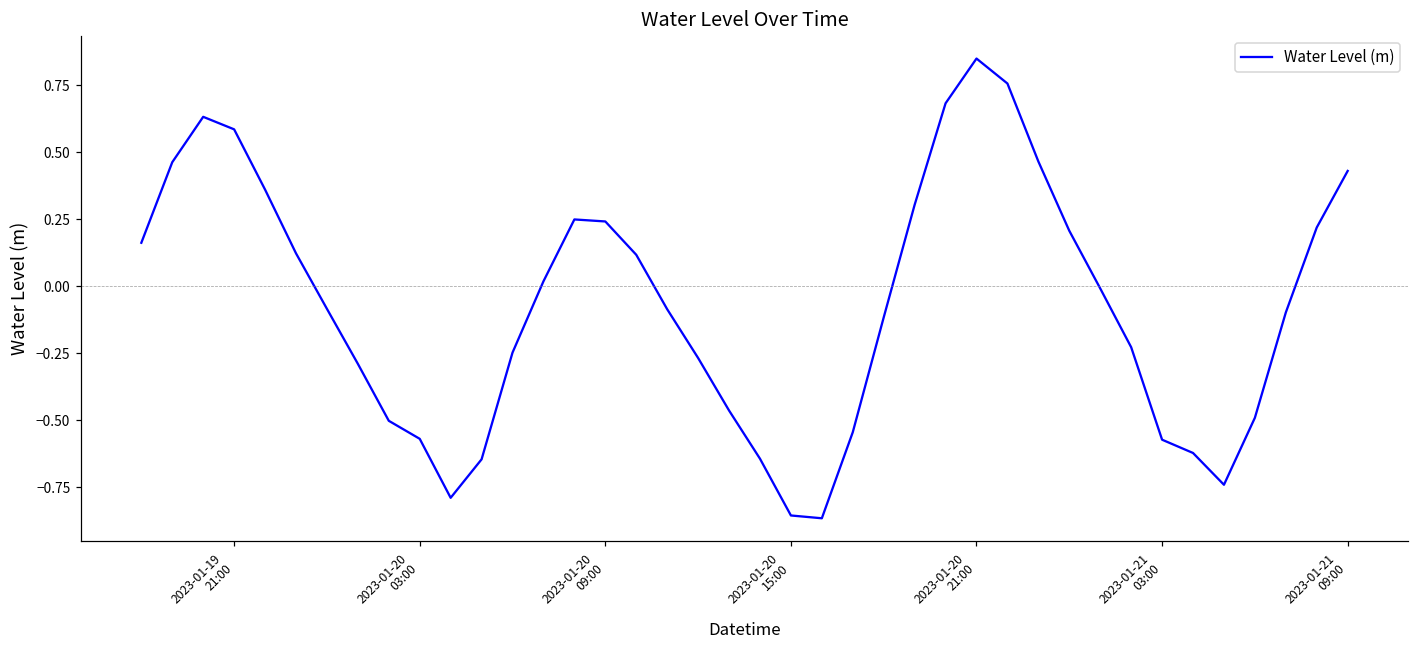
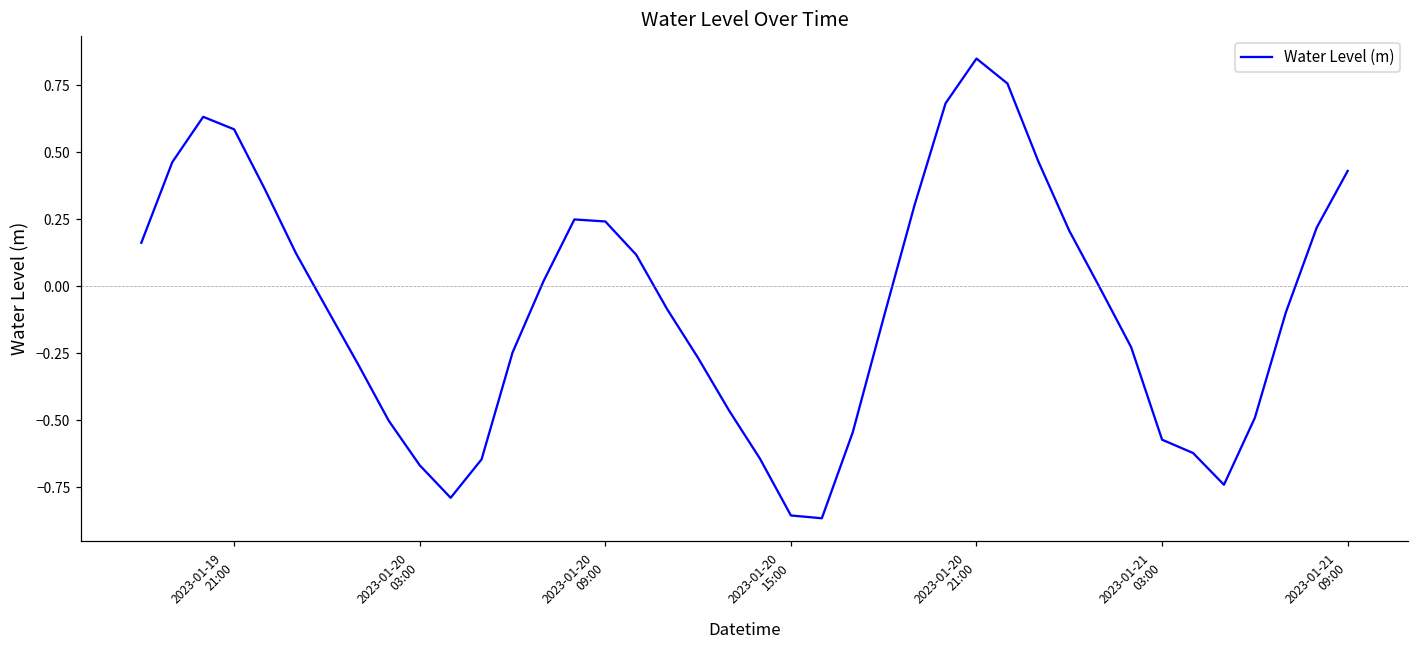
2023-01-20 03:00: -0.57 -> -0.67
